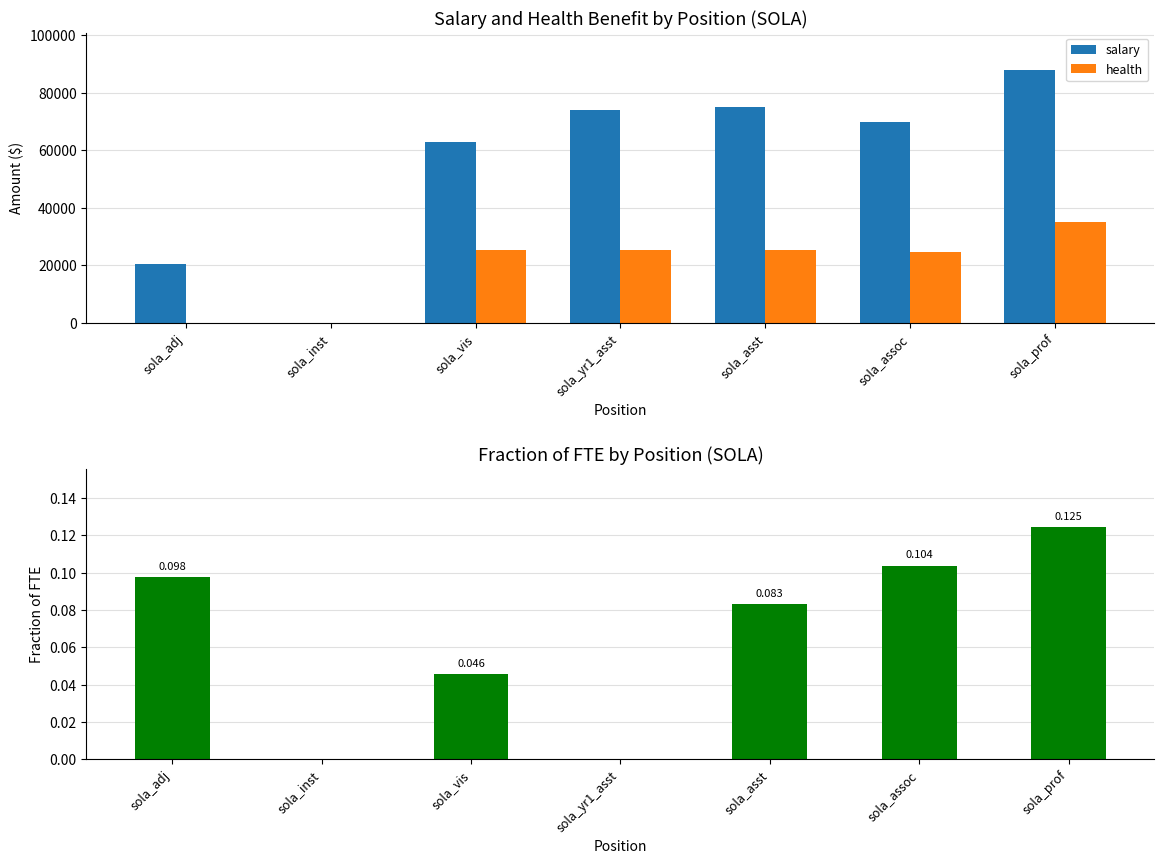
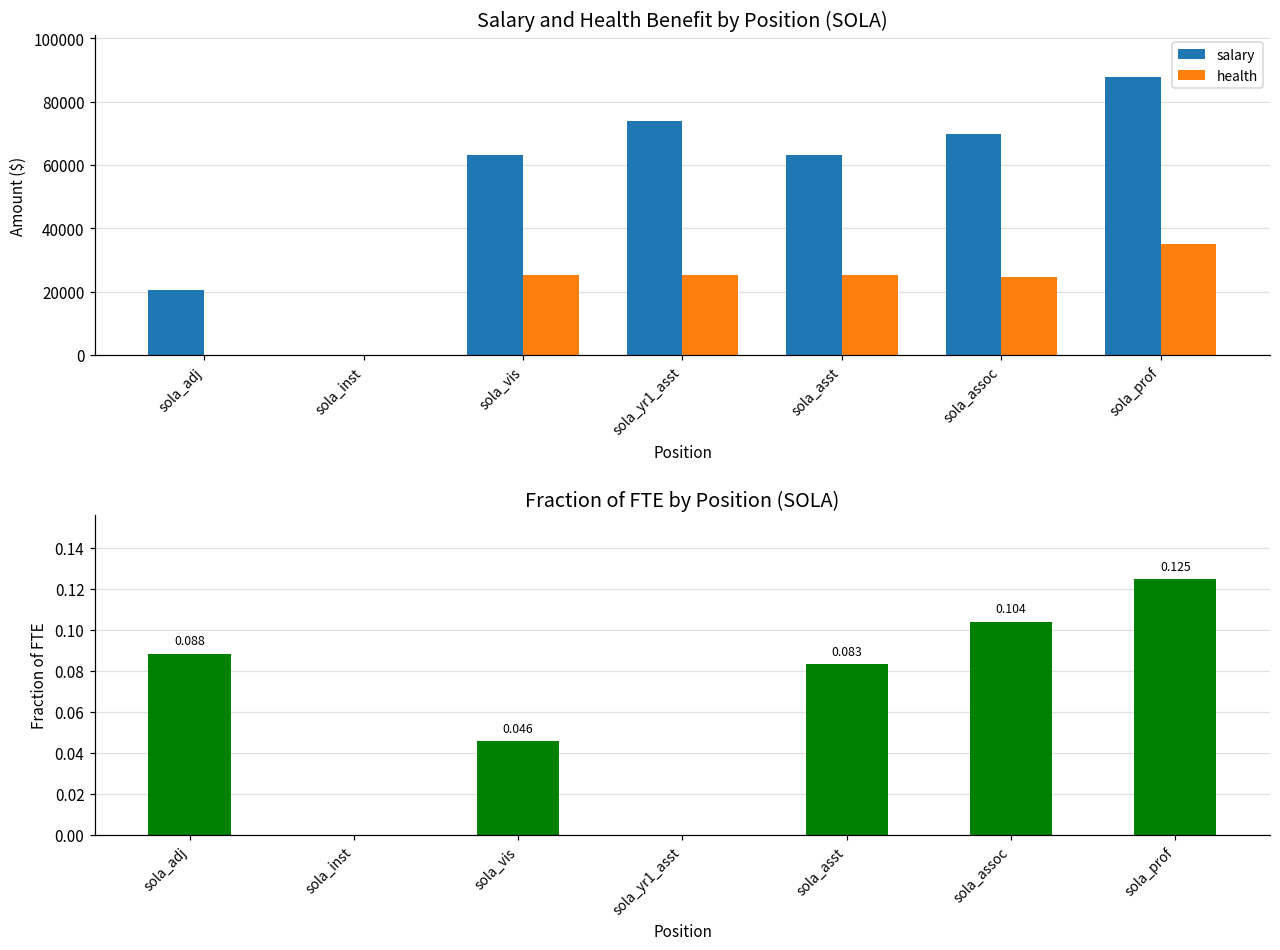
Salary and Health Benefit by Position (SOLA), salary, sola_asst: 75000 -> 63000
Fraction of FTE by Position (SOLA), sola_adj: 0.098 -> 0.088
